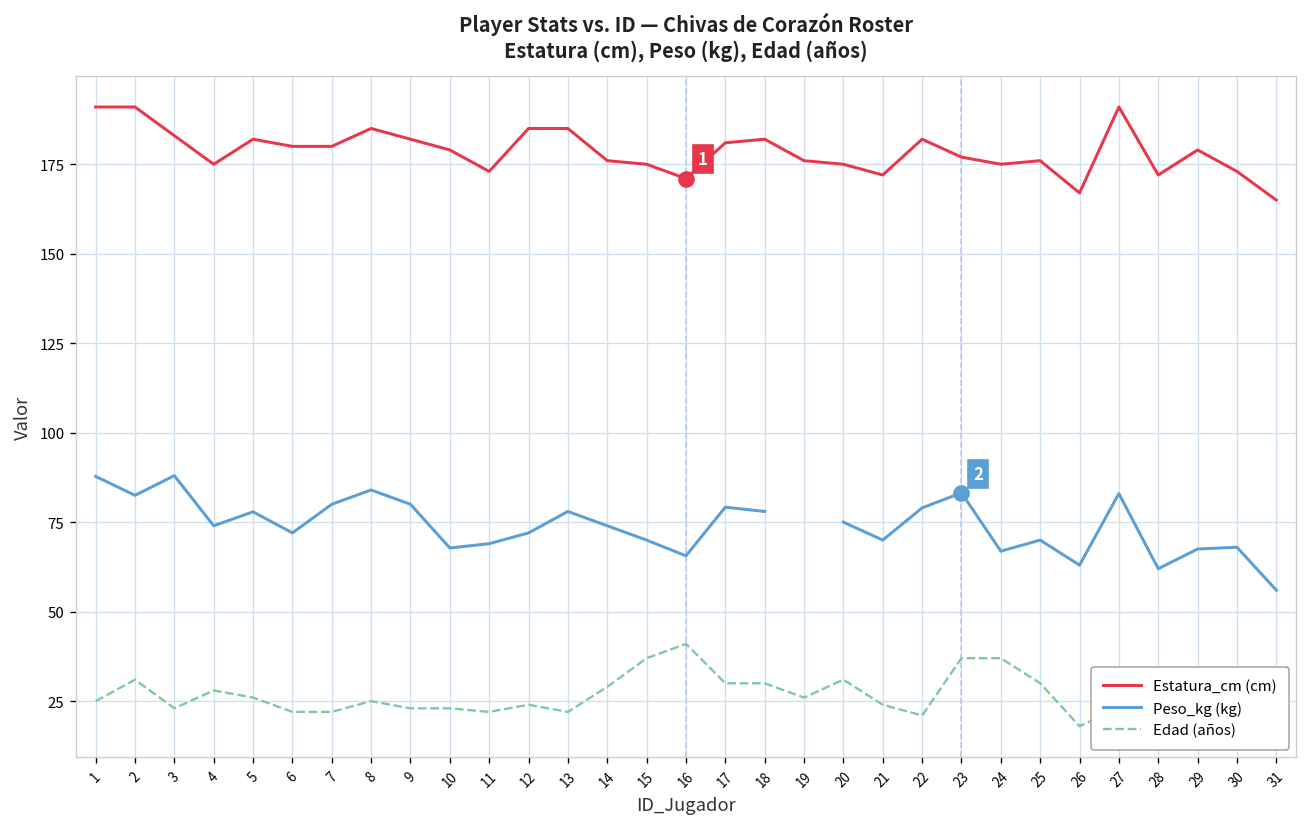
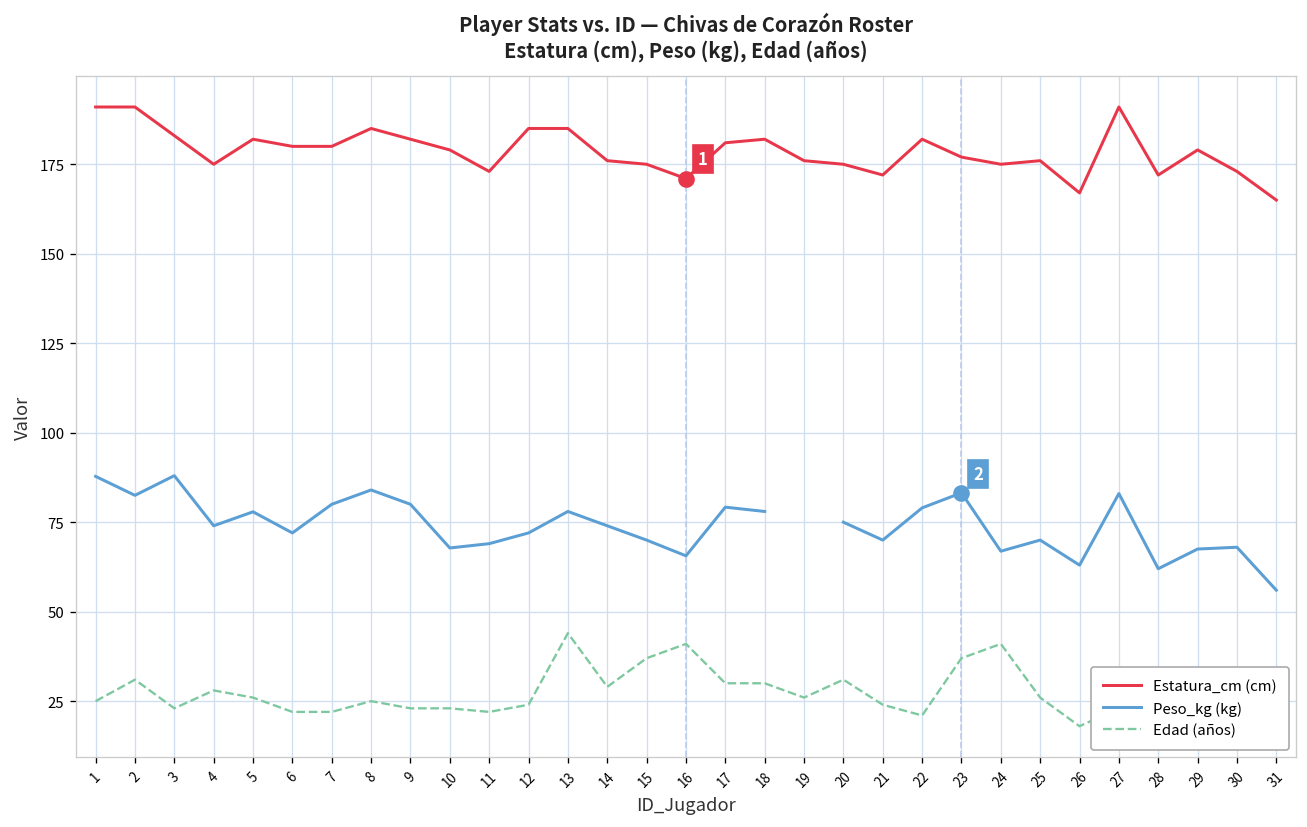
Edad (años), 13: 22 -> 44
Edad (años), 24: 37 -> 41
Edad (años), 25: 30 -> 26
